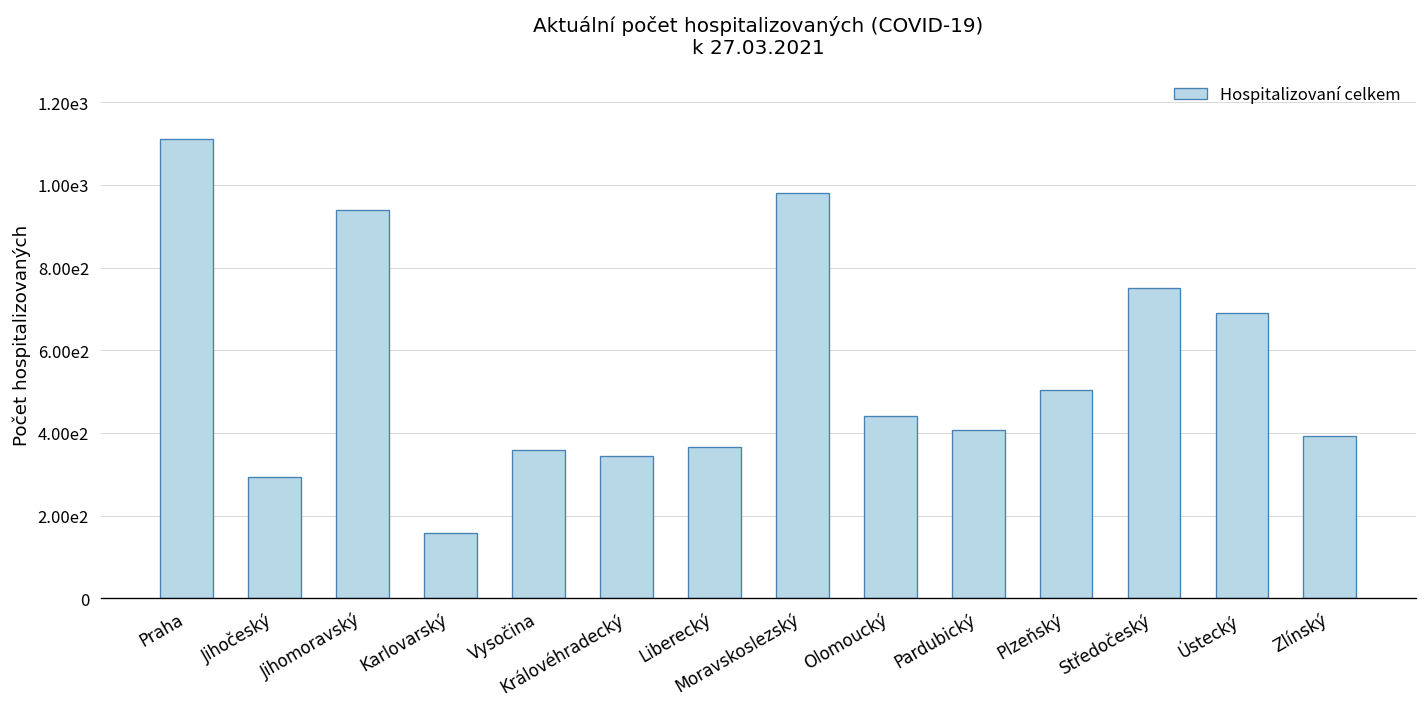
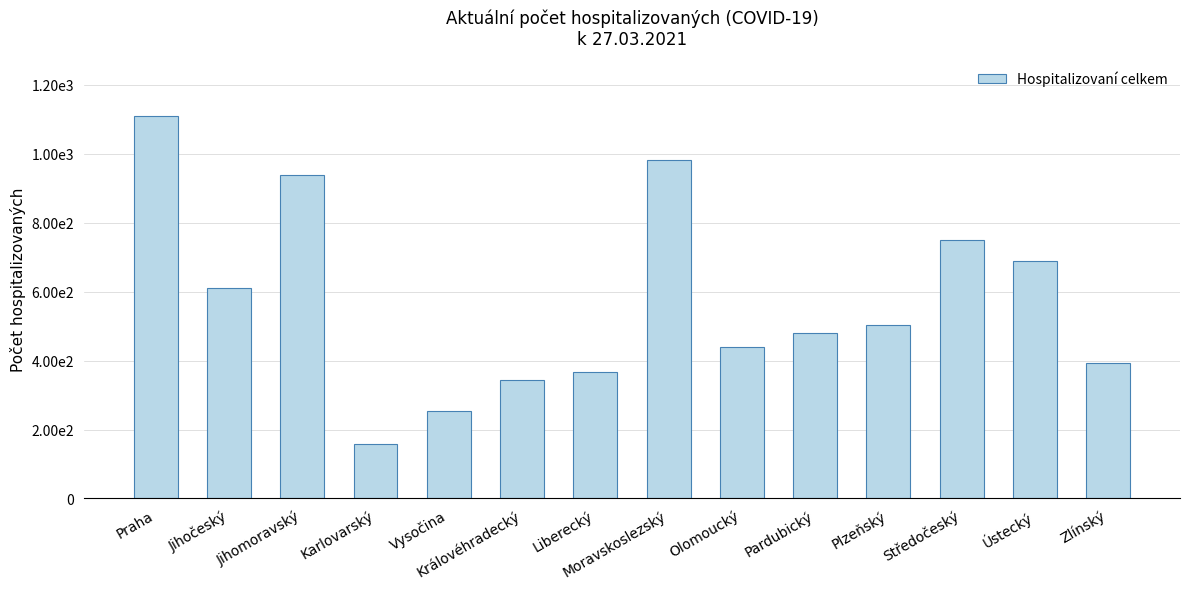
Jihočeský: 290 -> 610
Vysočina: 360 -> 260
Pardubický: 410 -> 480
